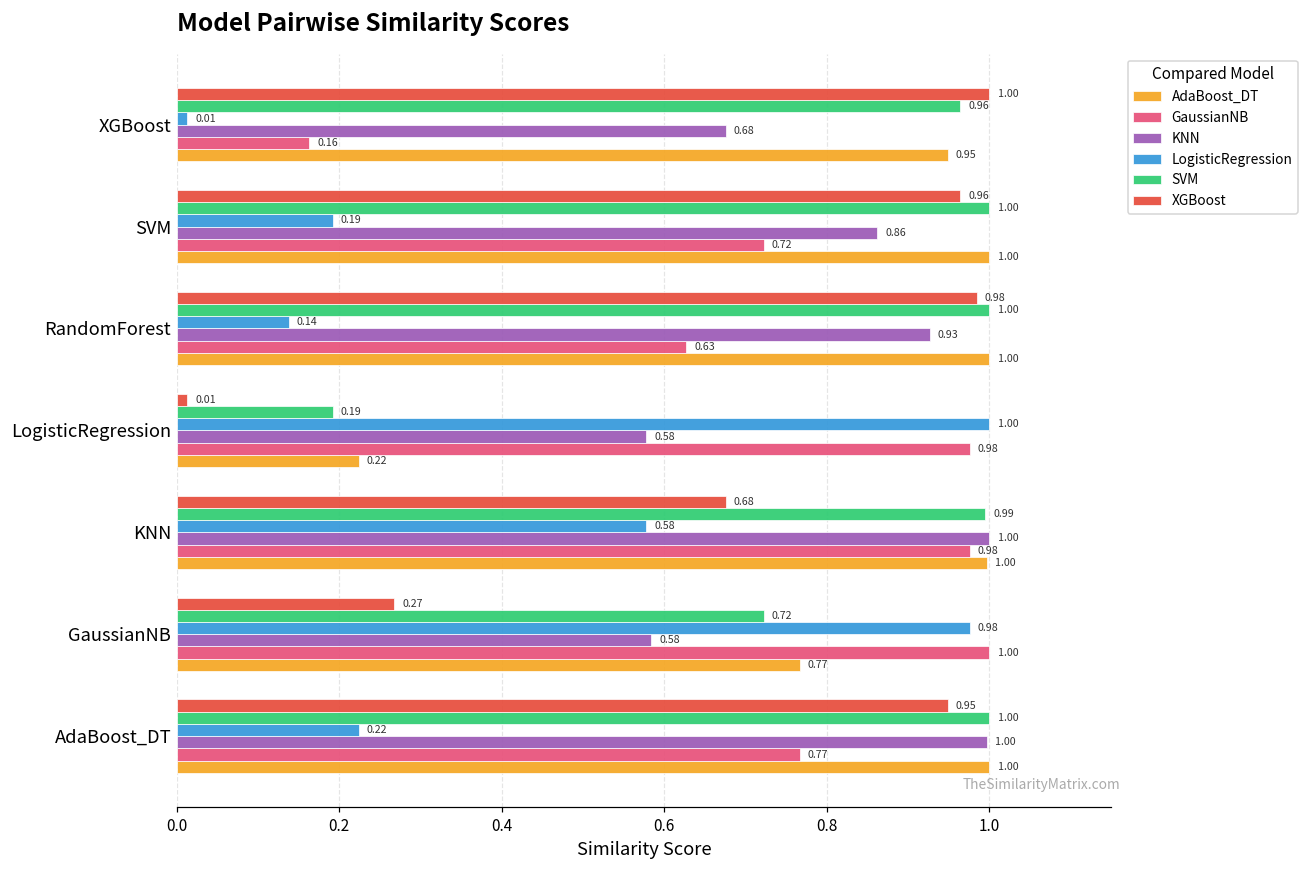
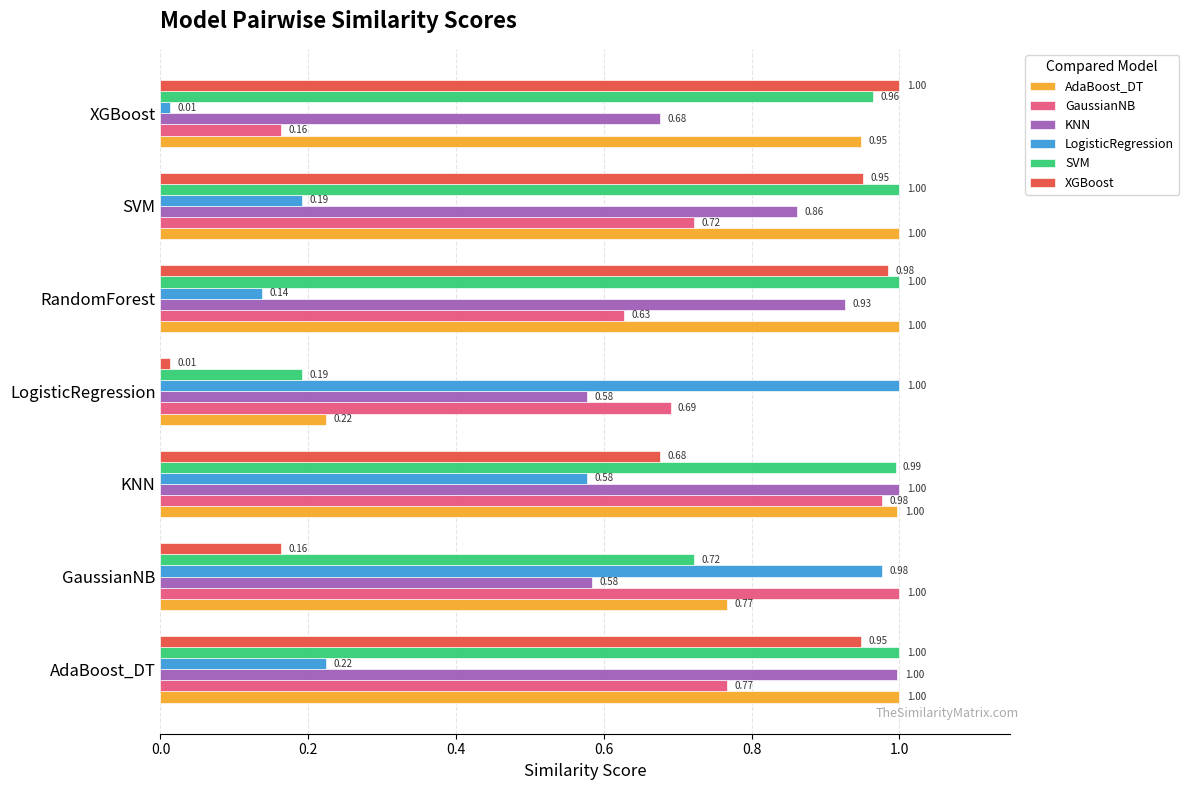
XGBoost, SVM: 0.96 -> 0.95
GaussianNB, LogisticRegression: 0.98 -> 0.69
XGBoost, GaussianNB: 0.27 -> 0.16
